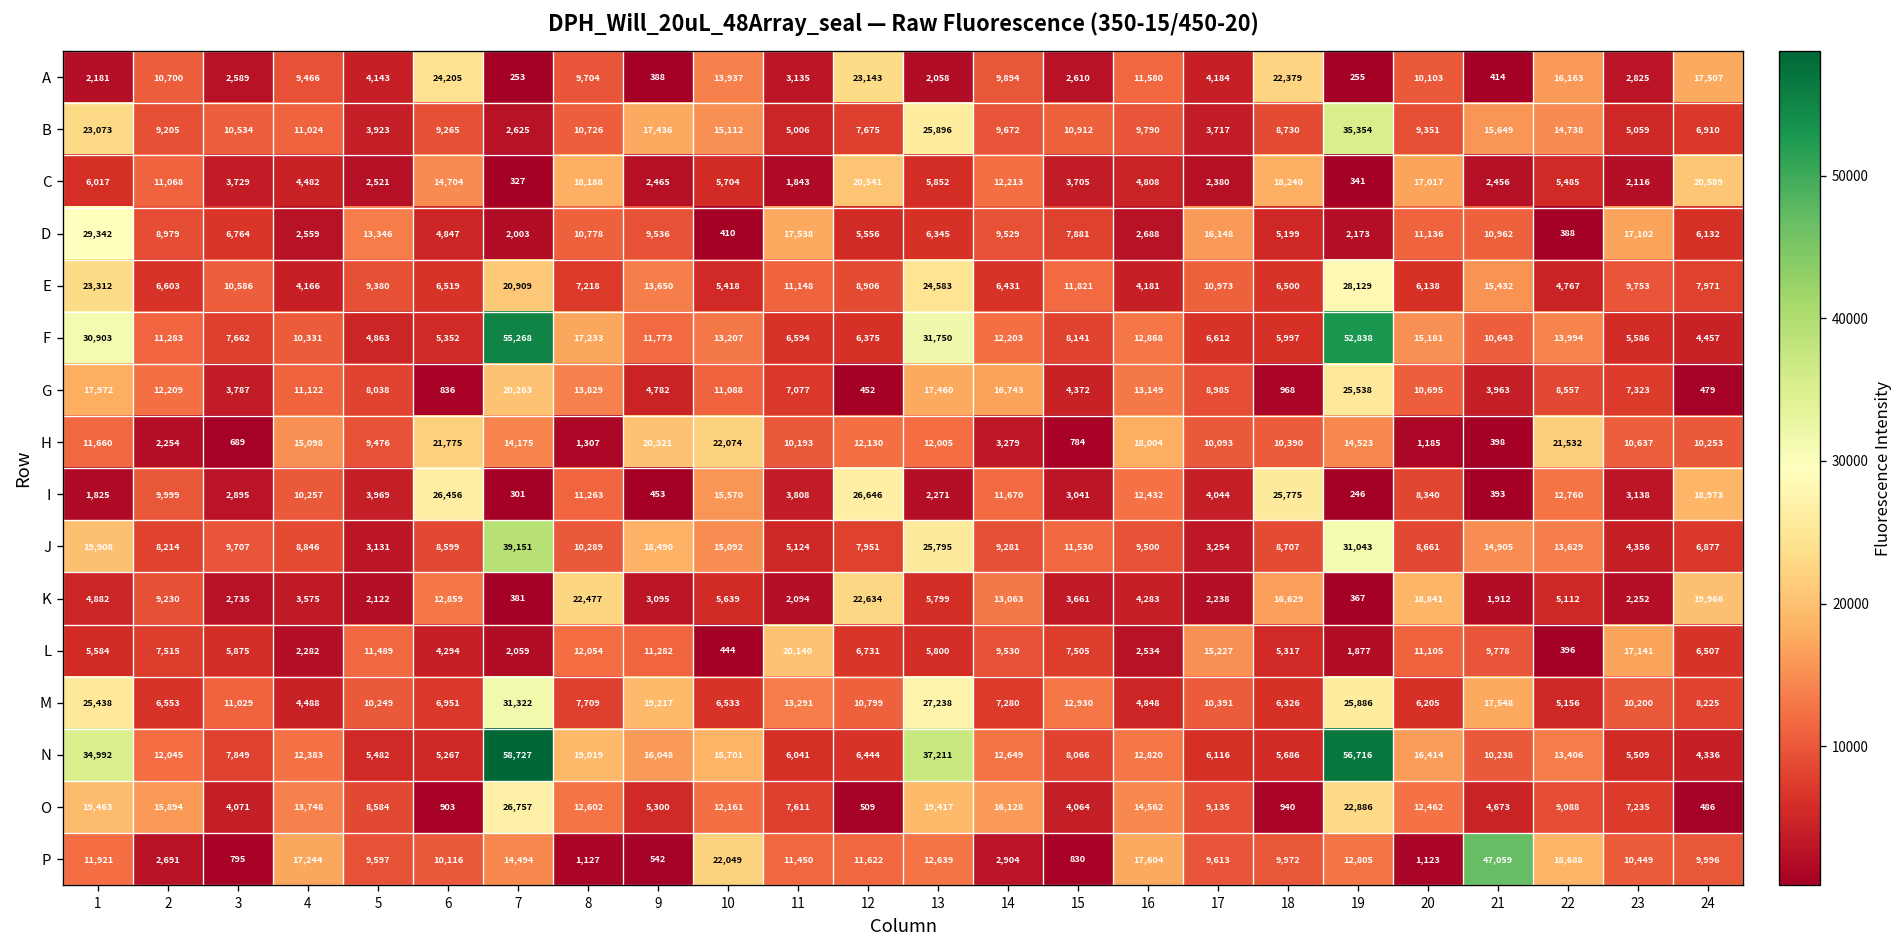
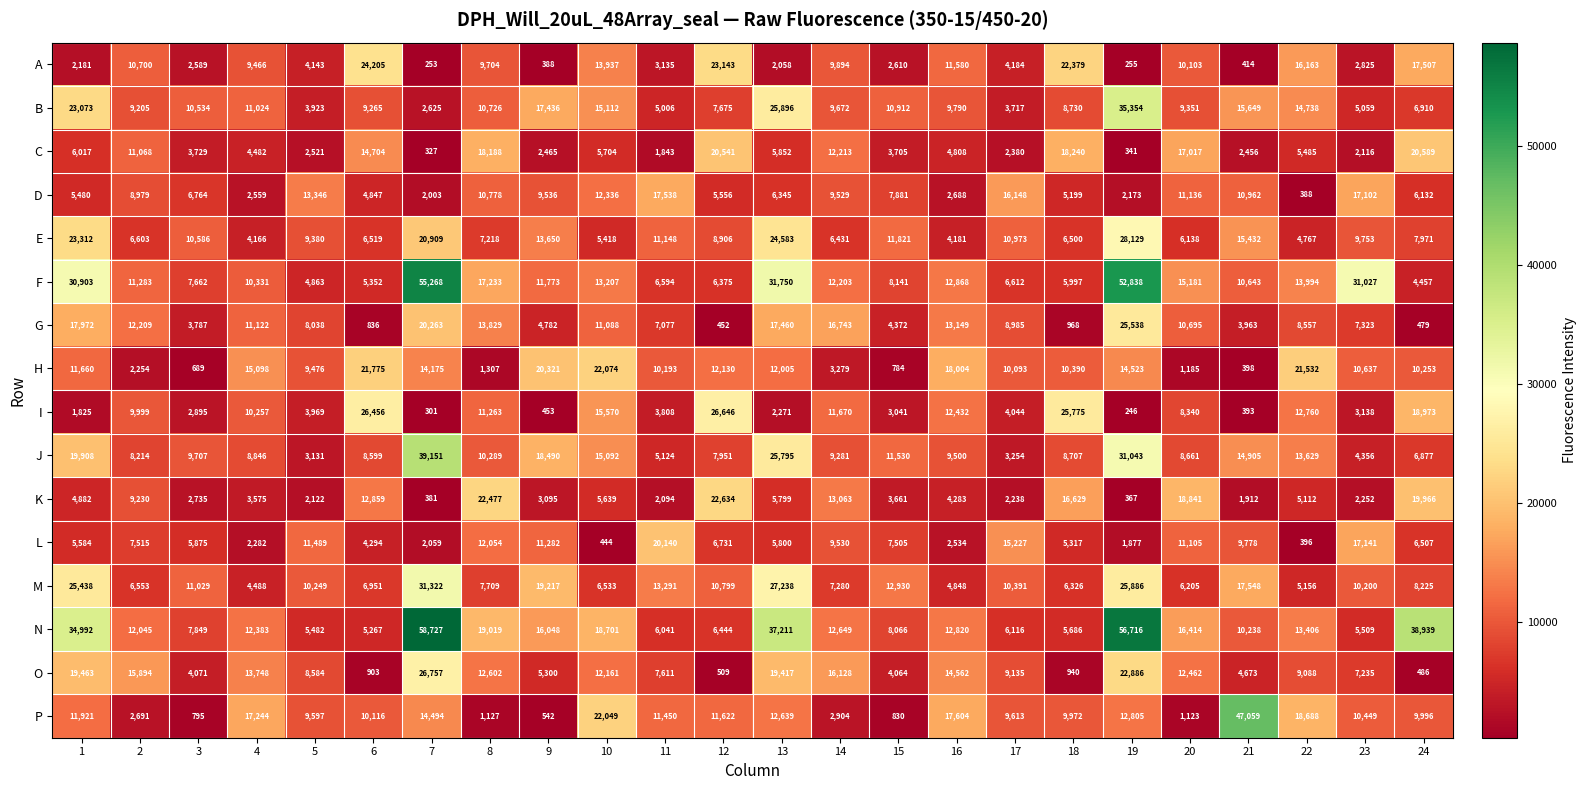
D, 1: 29,342 -> 5,480
D, 10: 410 -> 12,336
F, 23: 5,586 -> 31,027
N, 24: 4,336 -> 38,939
